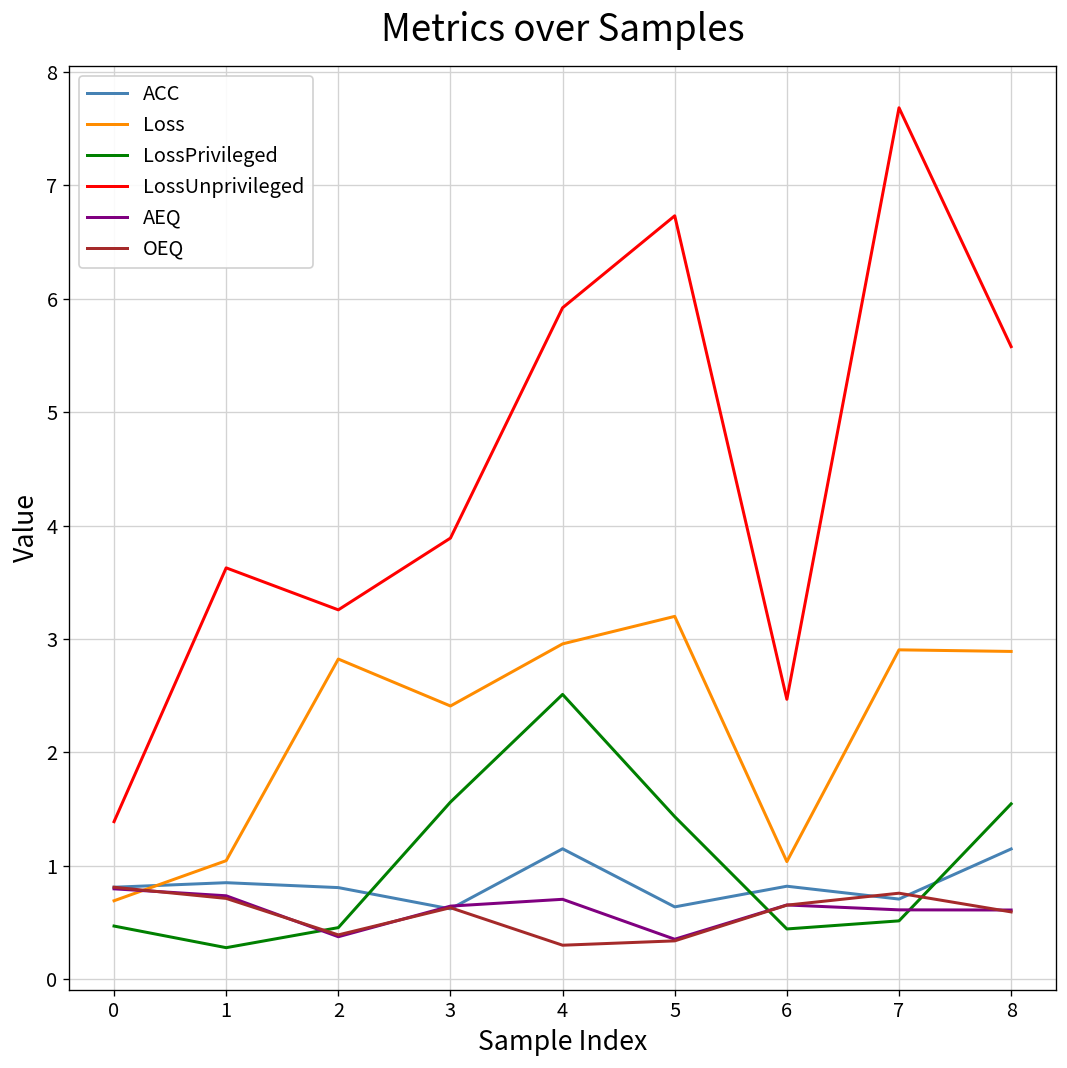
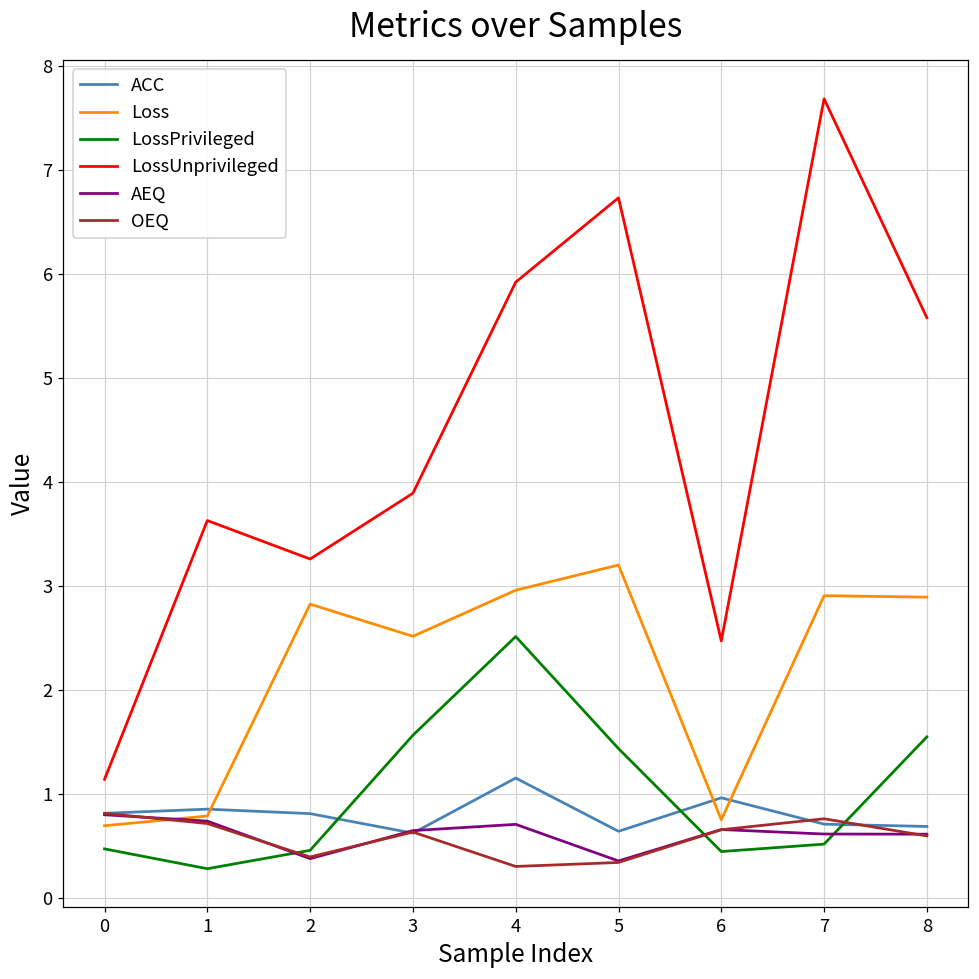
LossUnprivileged, 0: 1.4 -> 1.1
Loss, 1: 1.0 -> 0.8
Loss, 3: 2.4 -> 2.5
ACC, 6: 0.8 -> 1.0
Loss, 6: 1.0 -> 0.7
ACC, 8: 1.1 -> 0.7
